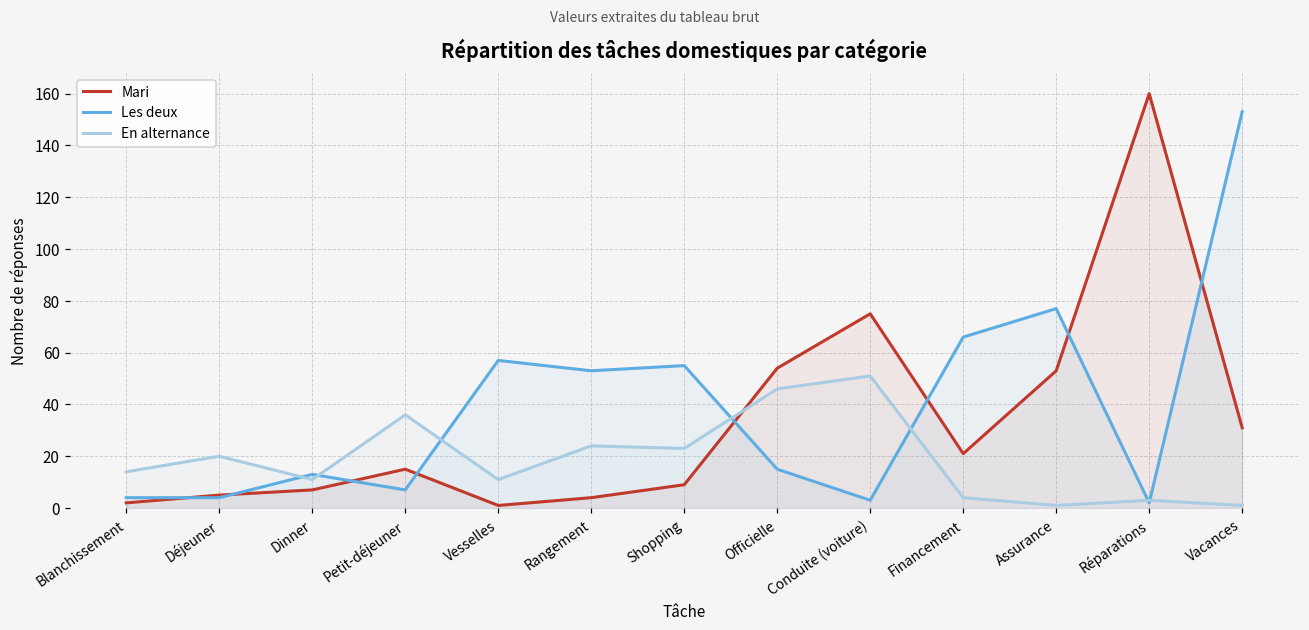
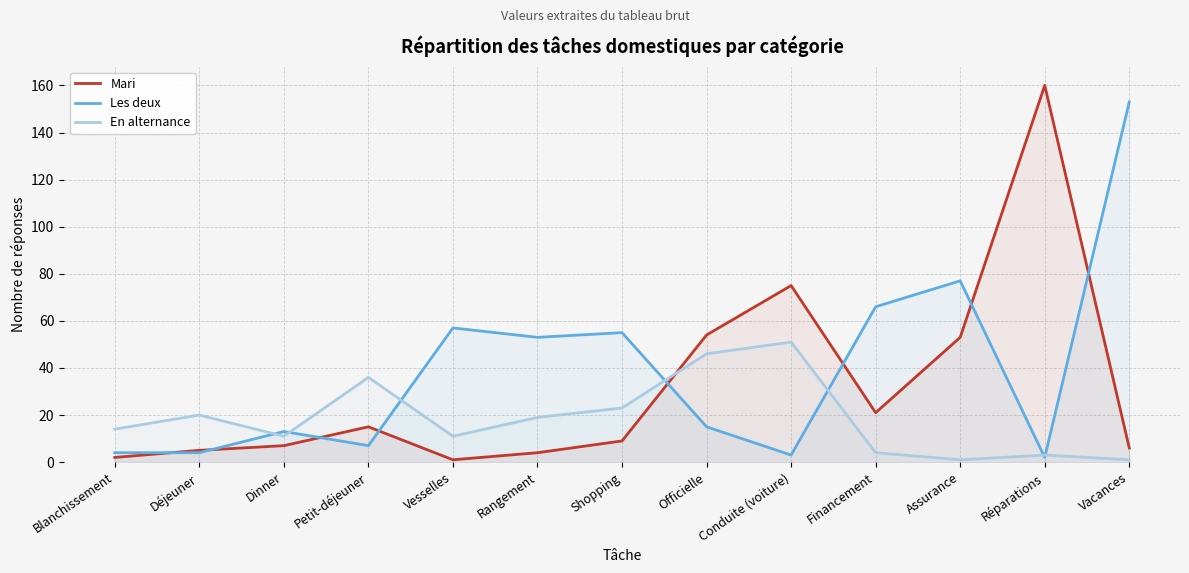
En alternance, Rangement: 24 -> 19
Mari, Vacances: 31 -> 6
